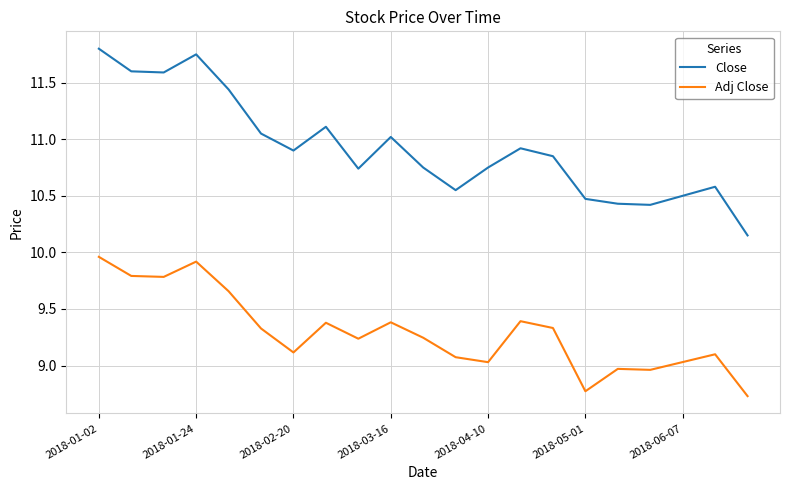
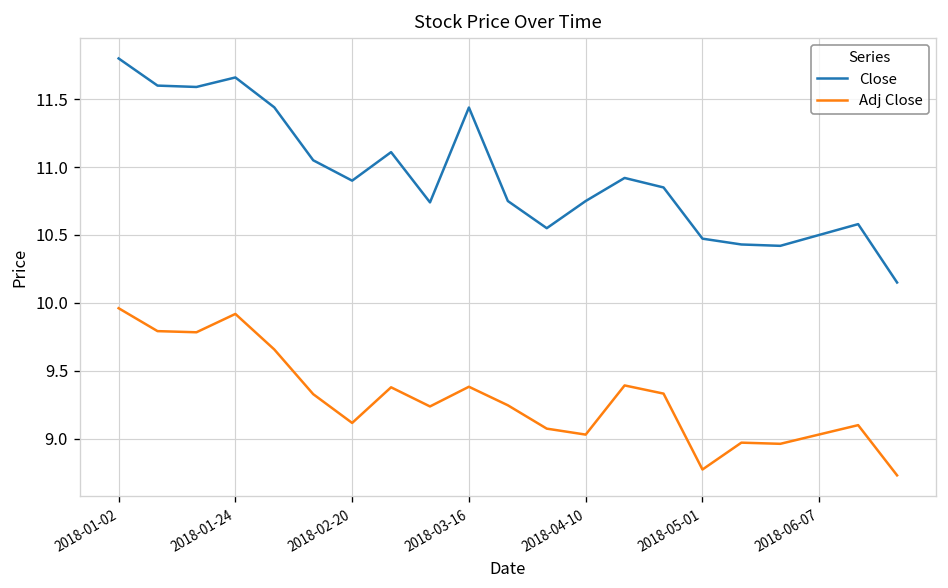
Close, 2018-01-24: 11.75 -> 11.66
Close, 2018-03-16: 11.02 -> 11.44
